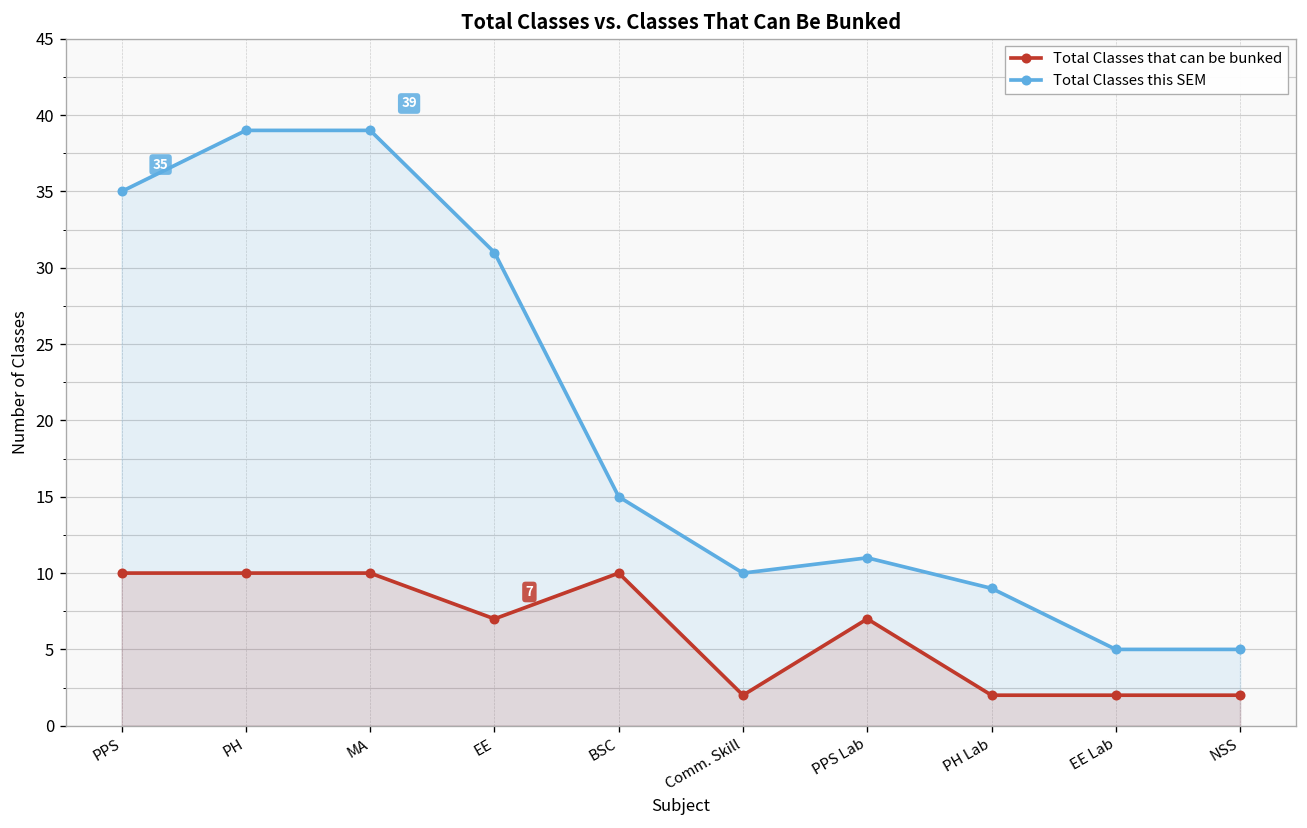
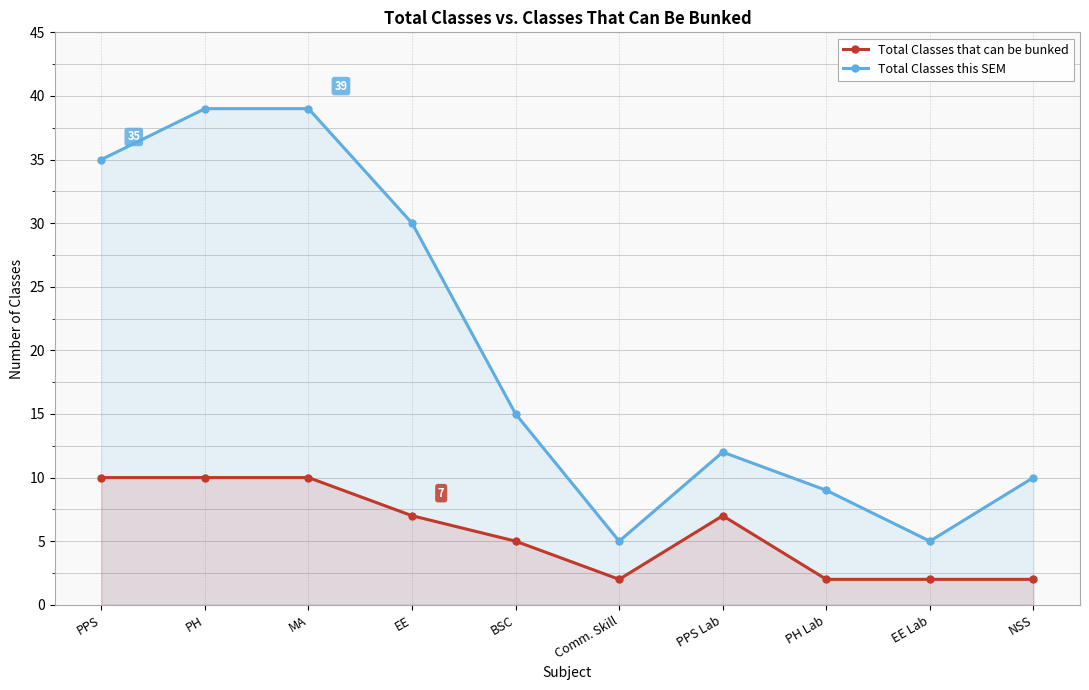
Total Classes this SEM, EE: 31 -> 30
Total Classes that can be bunked, BSC: 10 -> 5
Total Classes this SEM, Comm. Skill: 10 -> 5
Total Classes this SEM, PPS Lab: 11 -> 12
Total Classes this SEM, NSS: 5 -> 10
